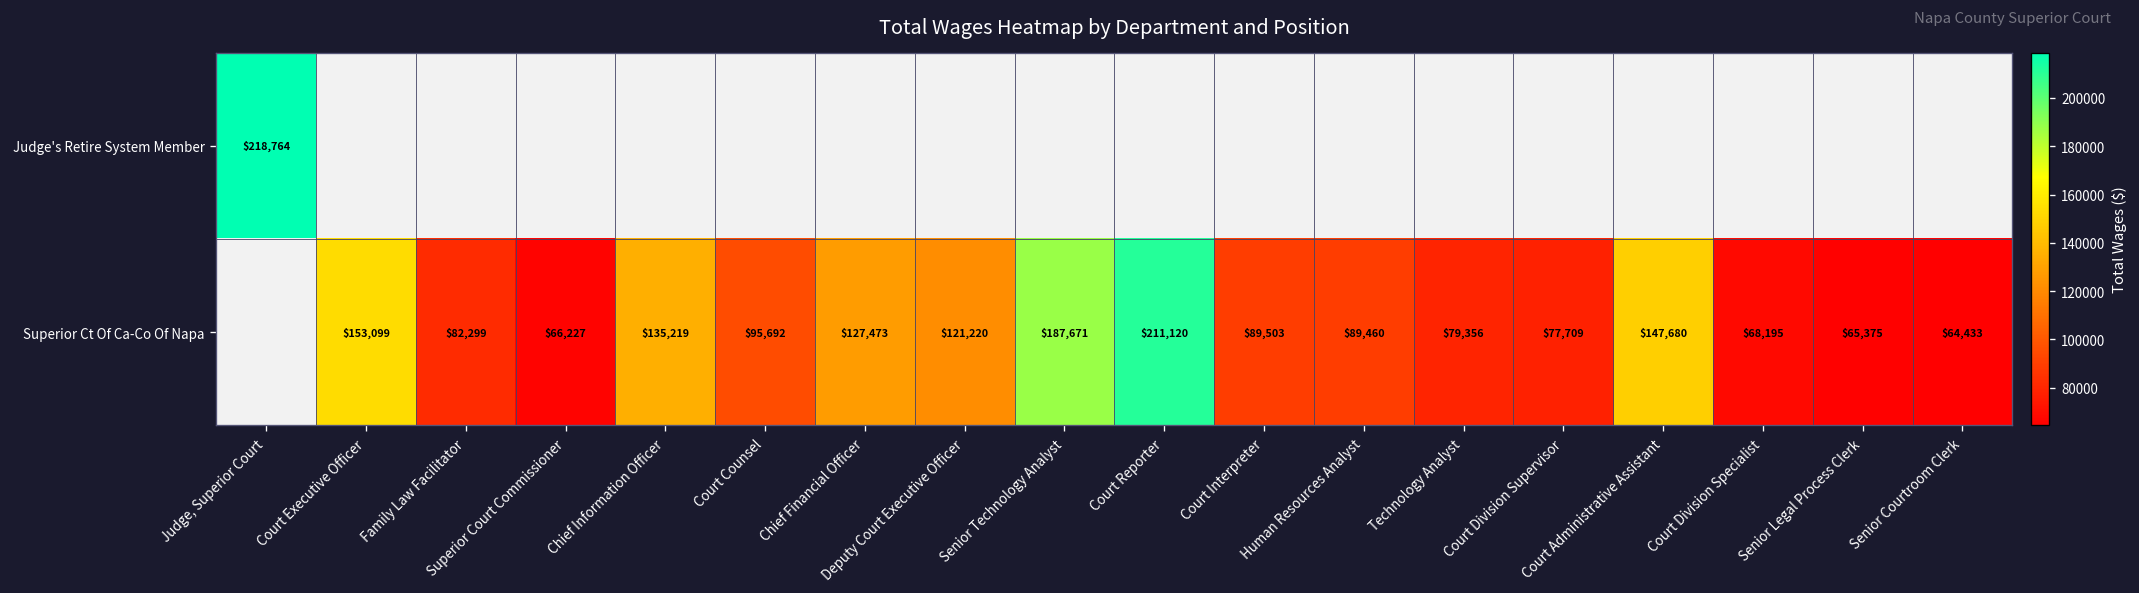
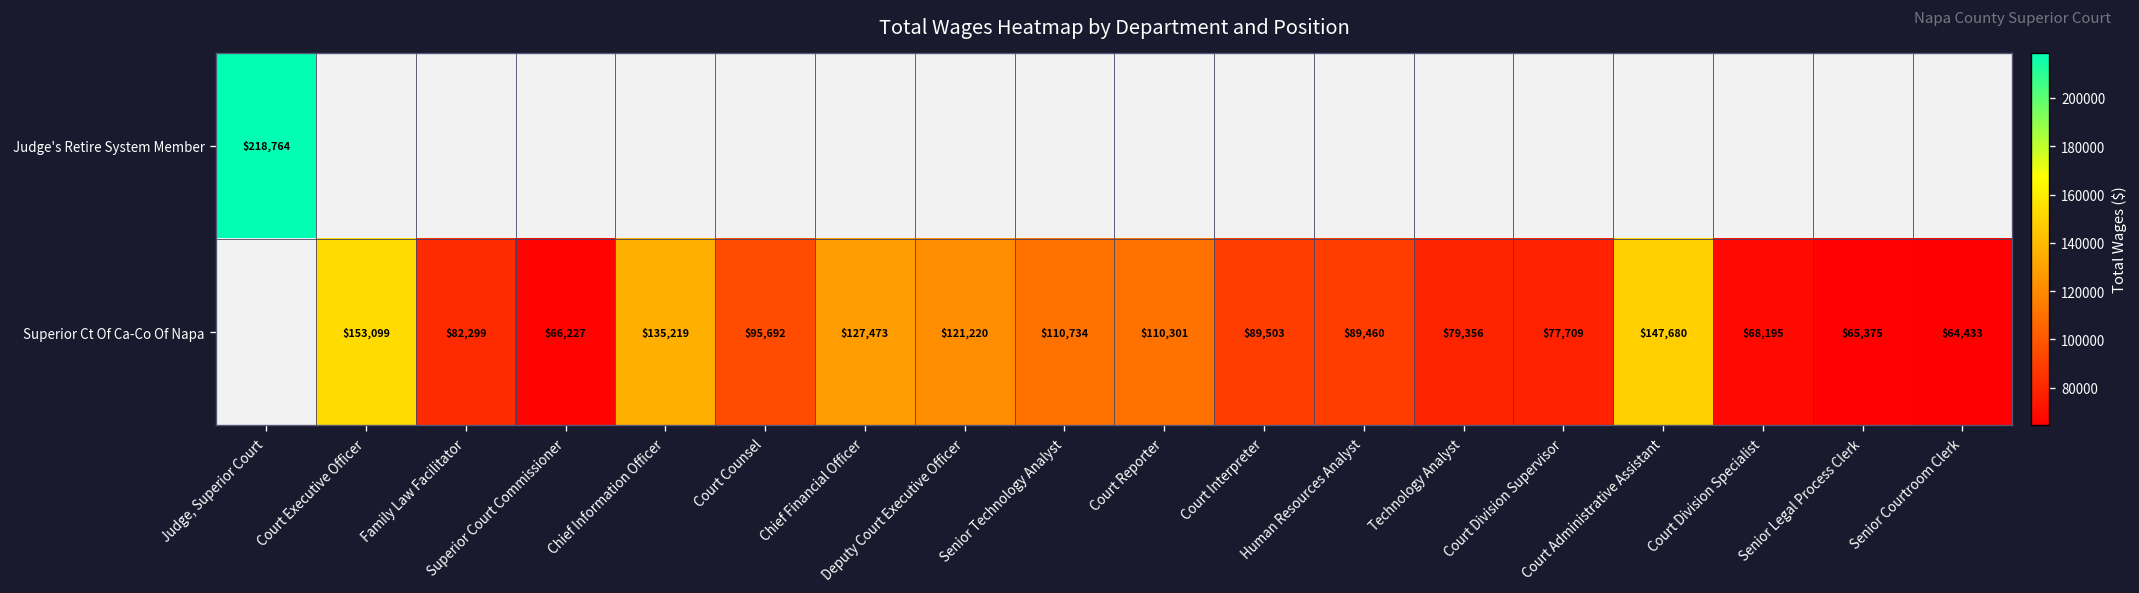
Superior Ct Of Ca-Co Of Napa, Senior Technology Analyst: $187,671 -> $110,734
Superior Ct Of Ca-Co Of Napa, Court Reporter: $211,120 -> $110,301
